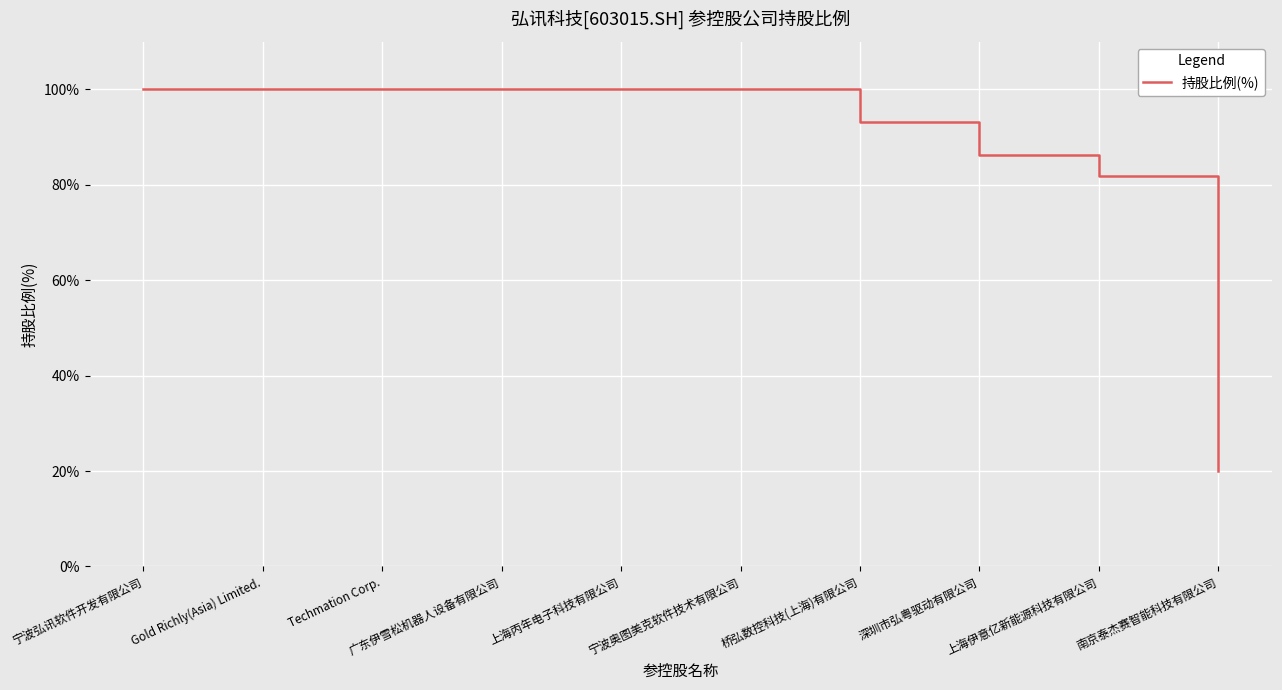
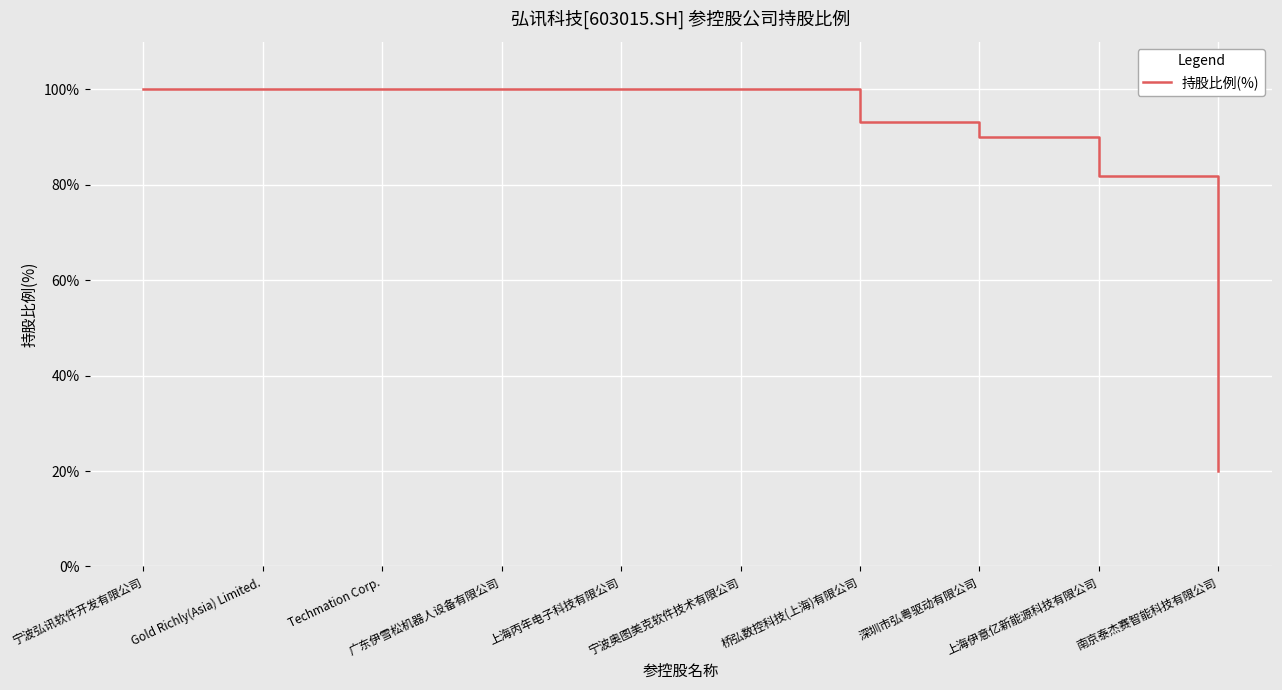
深圳市弘粤驱动有限公司: 86% -> 90%
